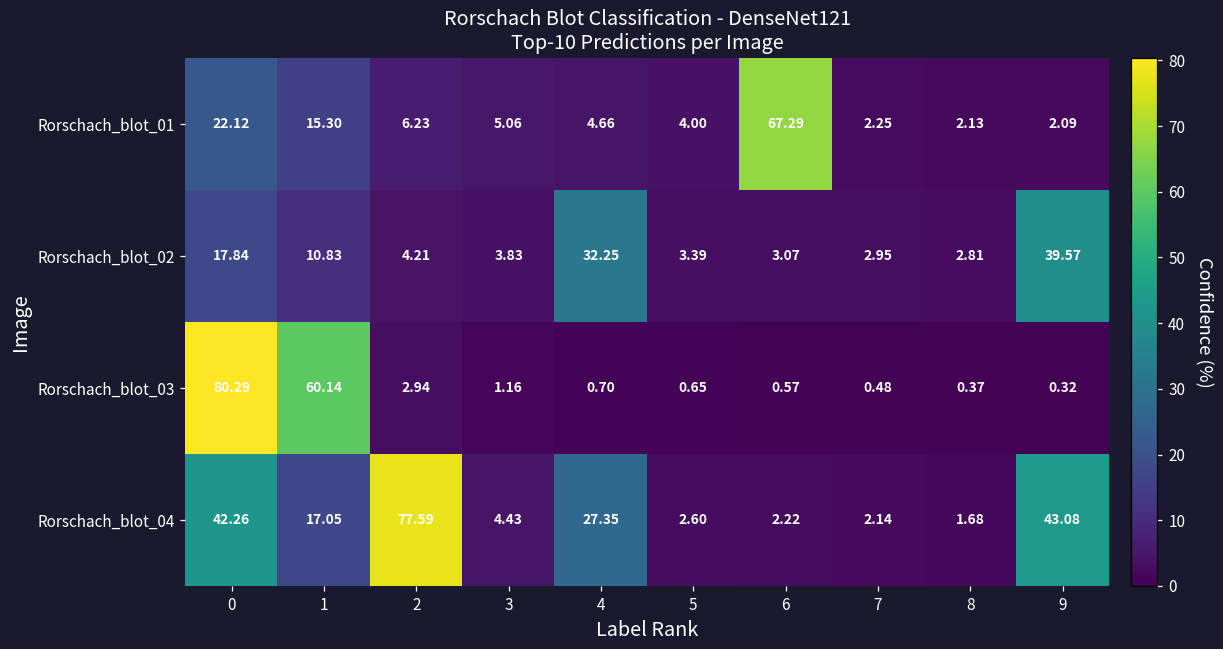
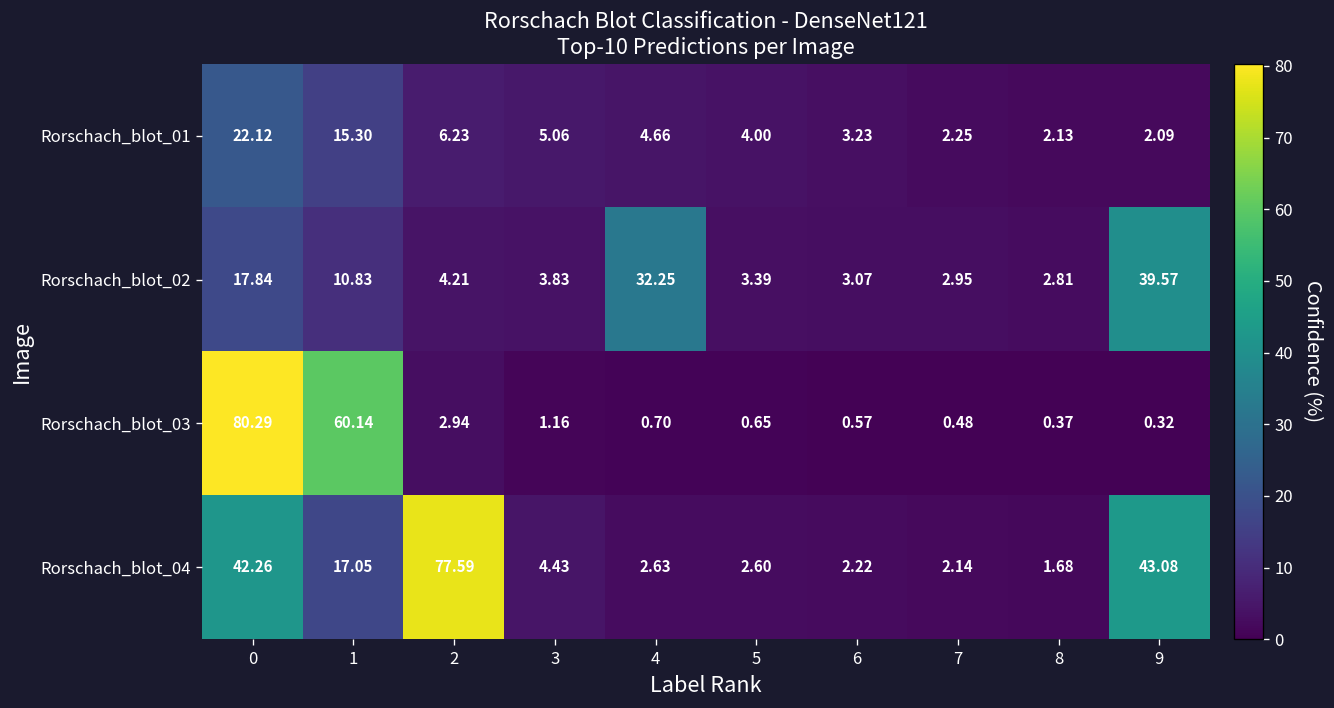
Rorschach_blot_01, 6: 67.29 -> 3.23
Rorschach_blot_04, 4: 27.35 -> 2.63
